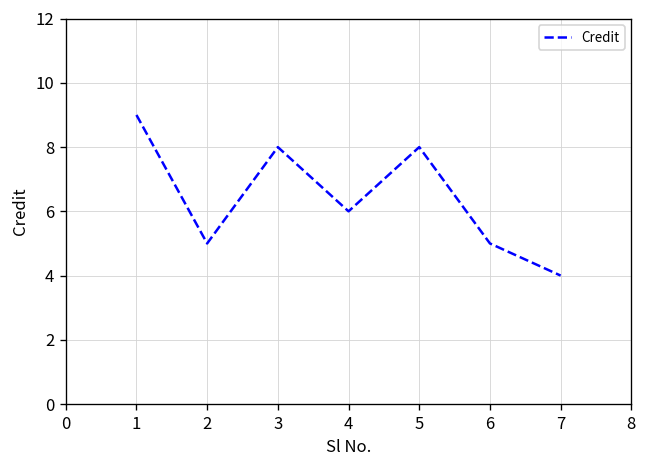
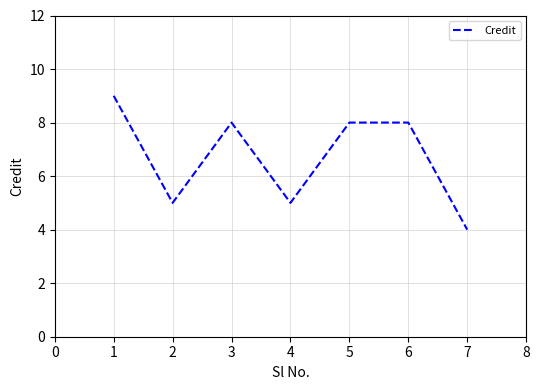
4: 6 -> 5
6: 5 -> 8
